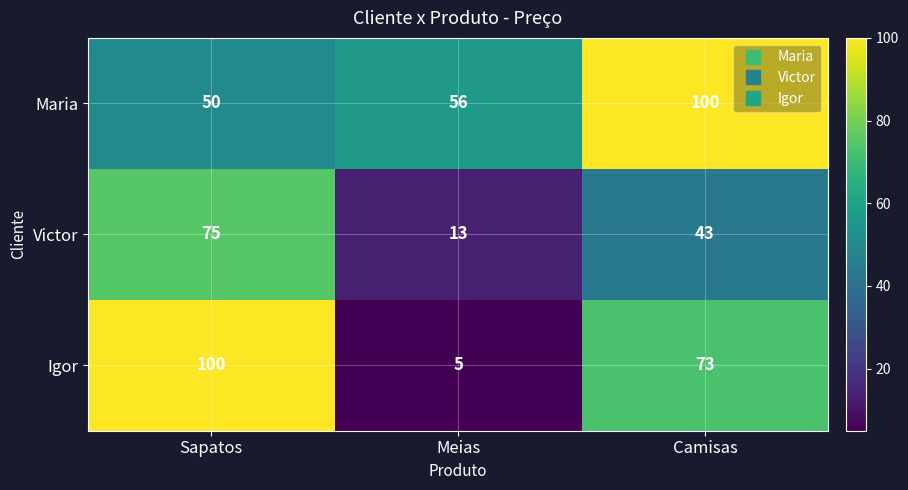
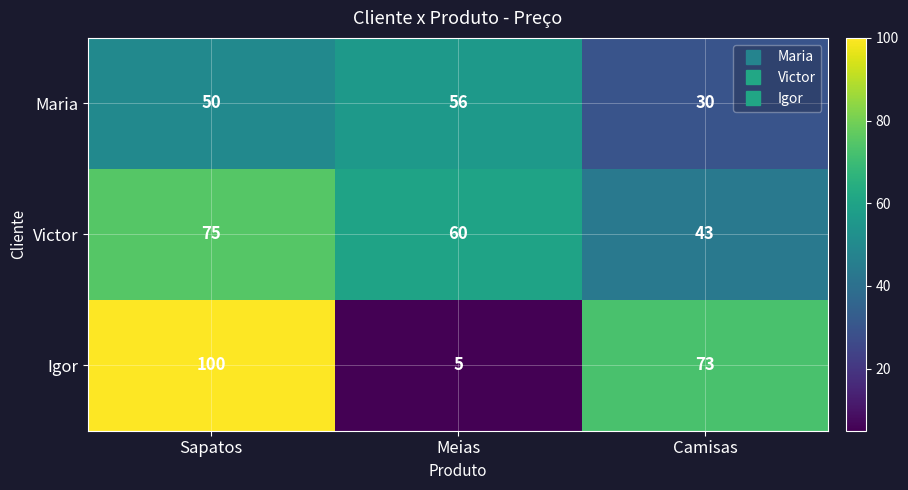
Maria, Camisas: 100 -> 30
Victor, Meias: 13 -> 60
